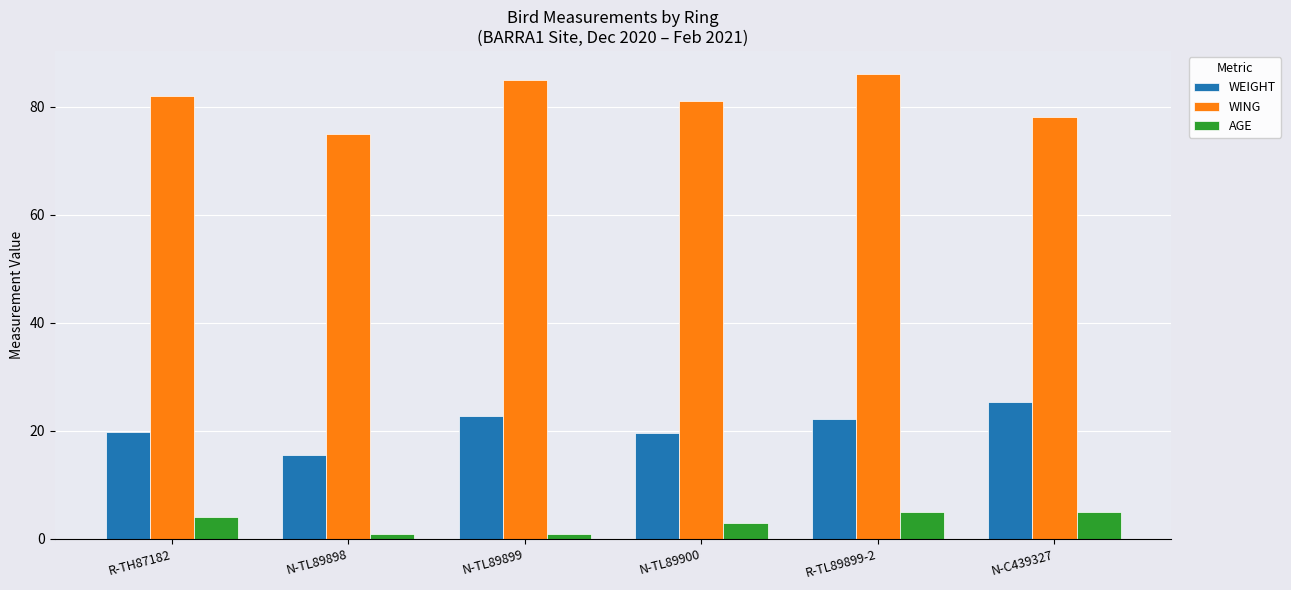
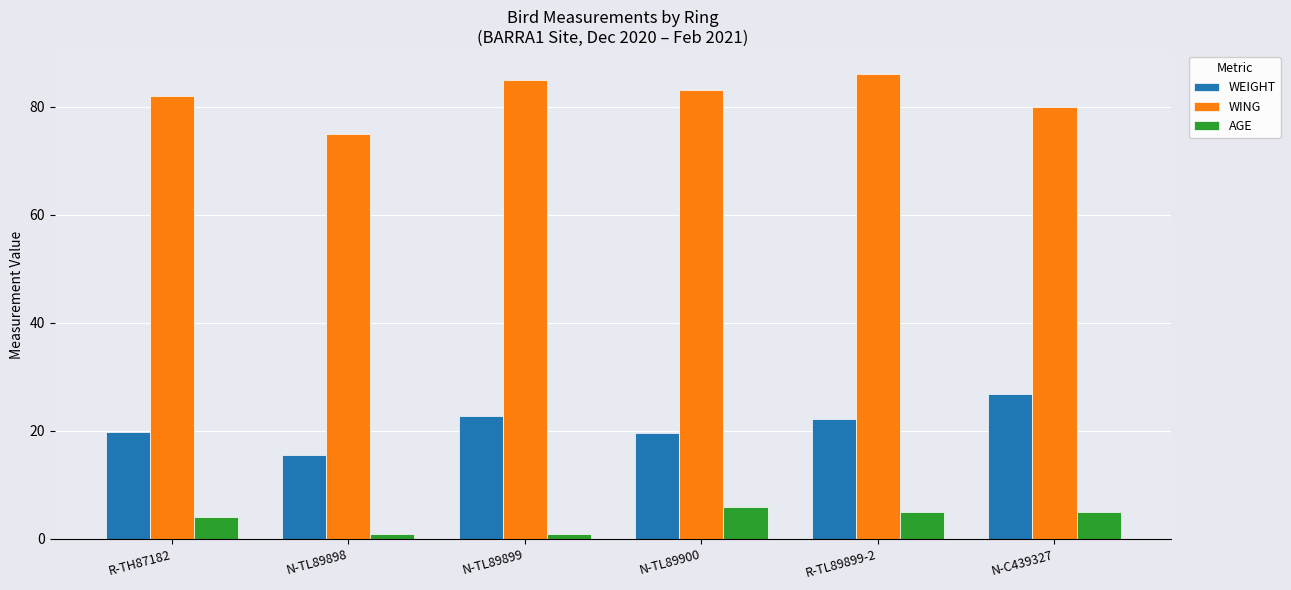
WING, N-TL89900: 81 -> 83
AGE, N-TL89900: 3 -> 6
WEIGHT, N-C439327: 25 -> 27
WING, N-C439327: 78 -> 80
